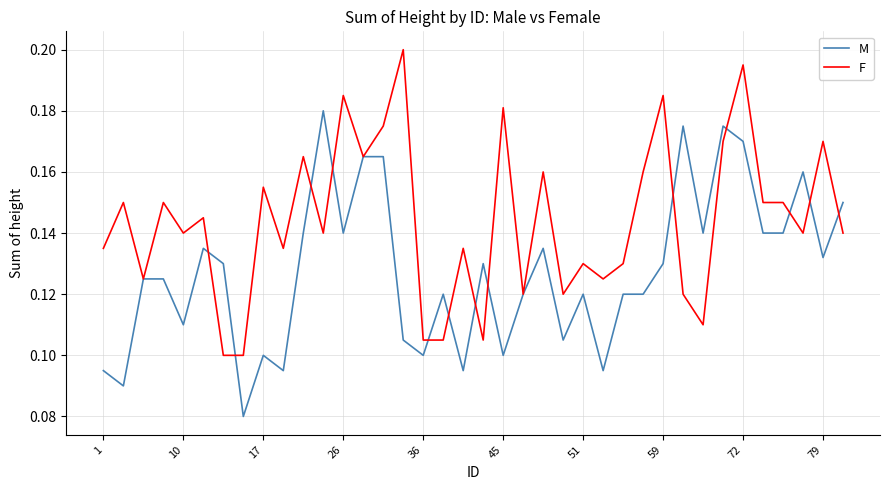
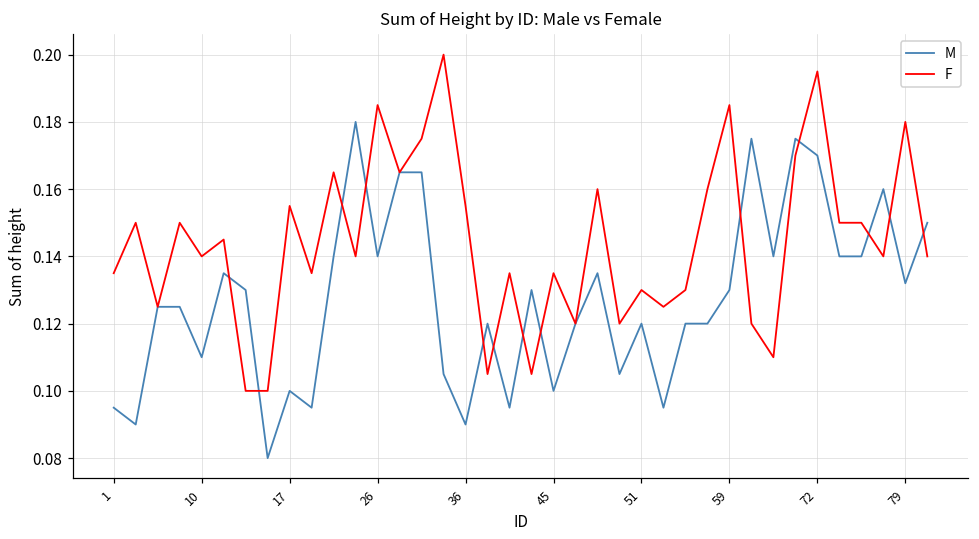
M, 36: 0.10 -> 0.09
F, 36: 0.105 -> 0.155
F, 45: 0.181 -> 0.135
F, 79: 0.17 -> 0.18
